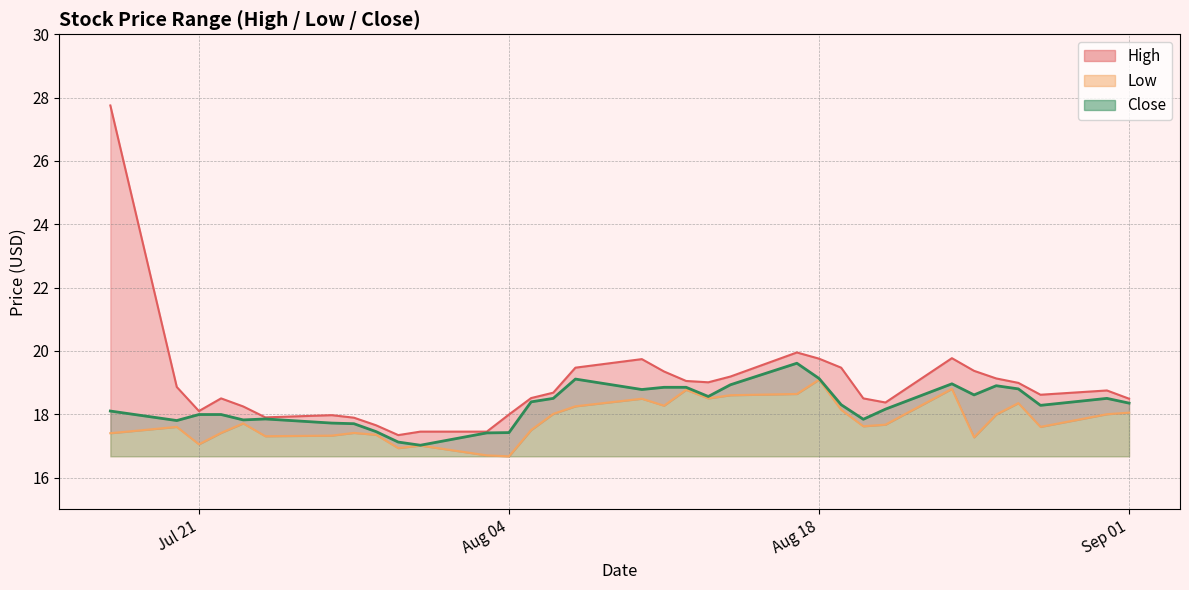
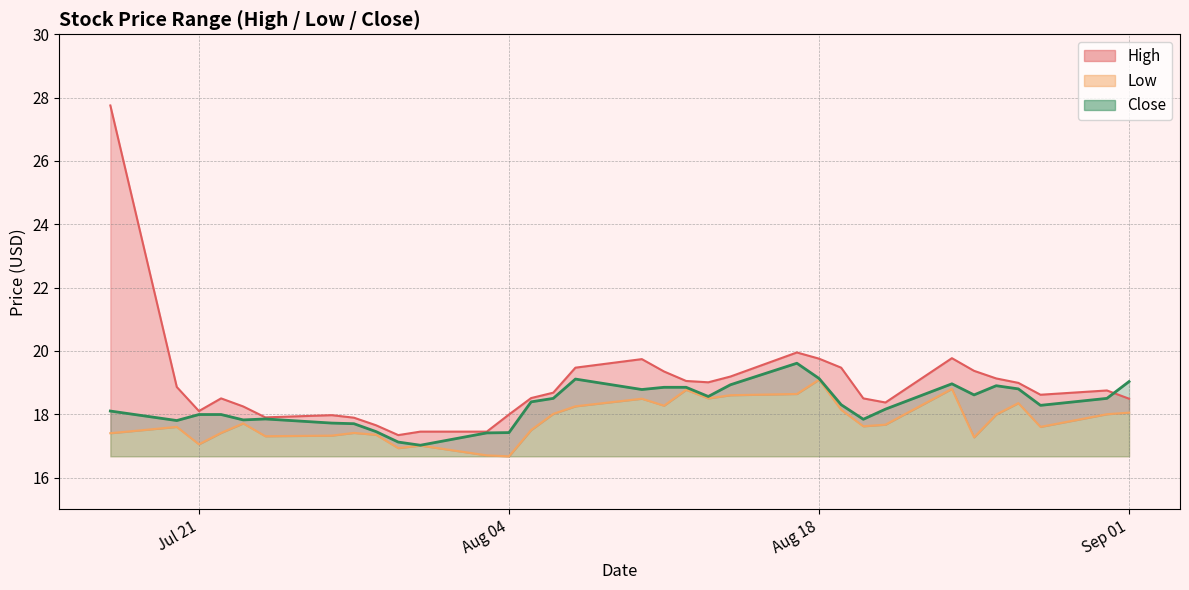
Close, Sep 01: 18.4 -> 19.0
